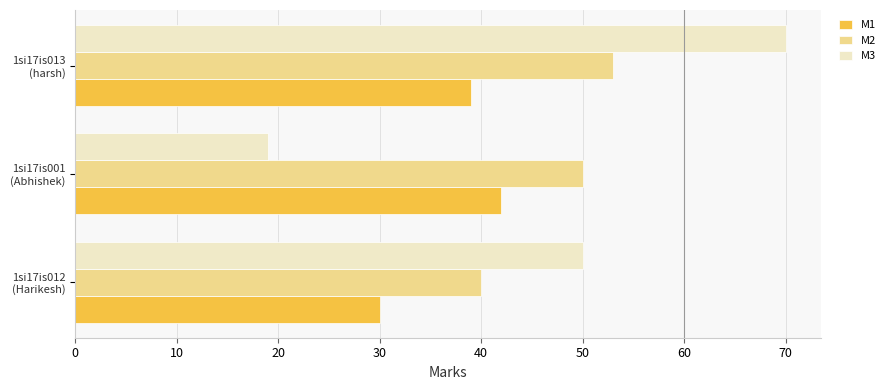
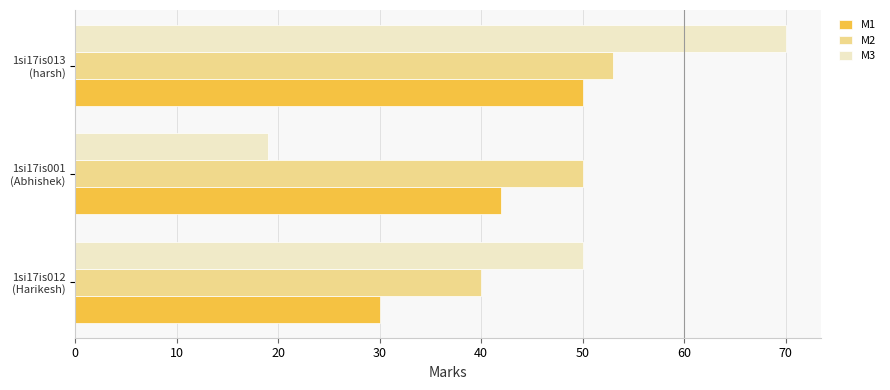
M1, 1si17is013 (harsh): 39 -> 50
